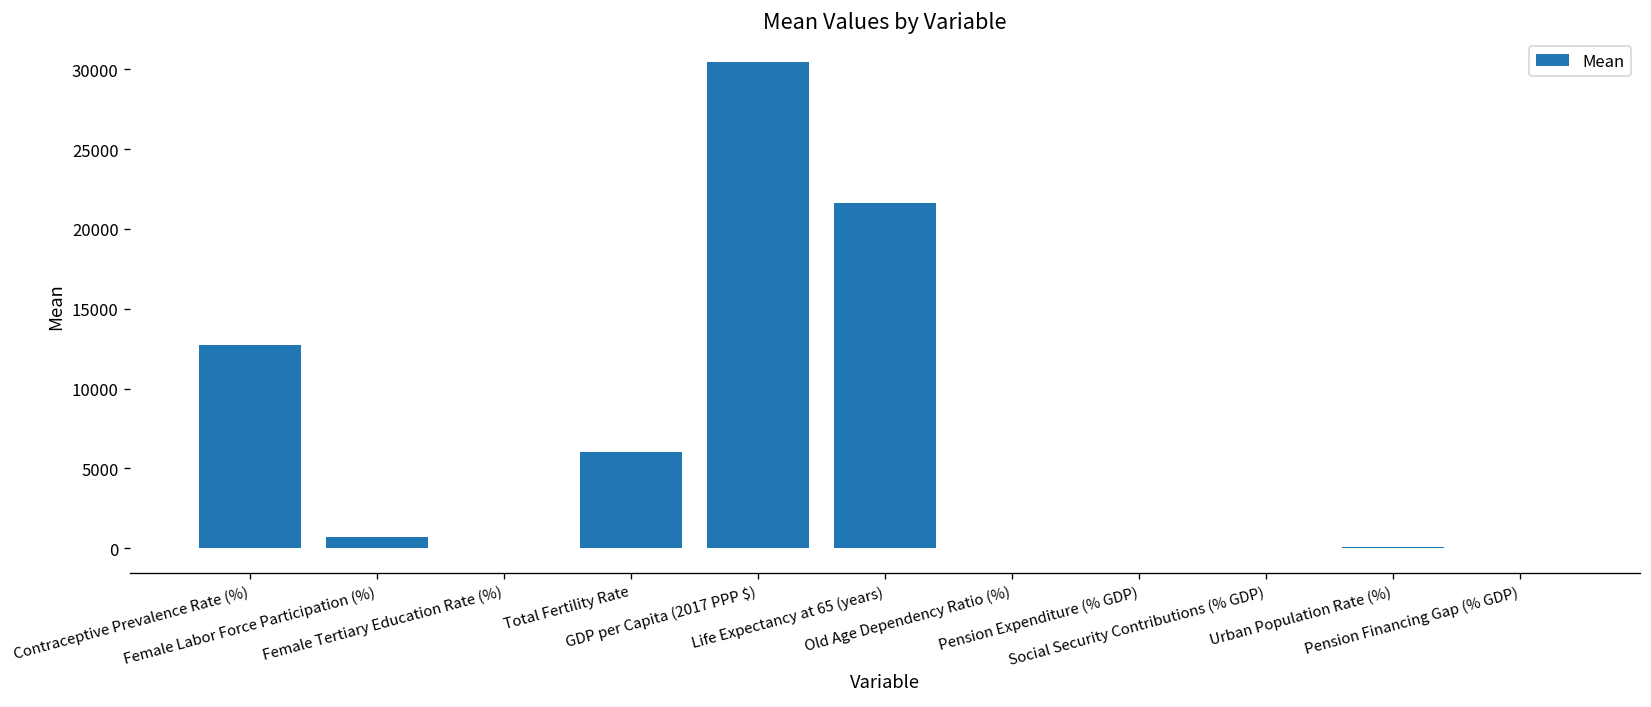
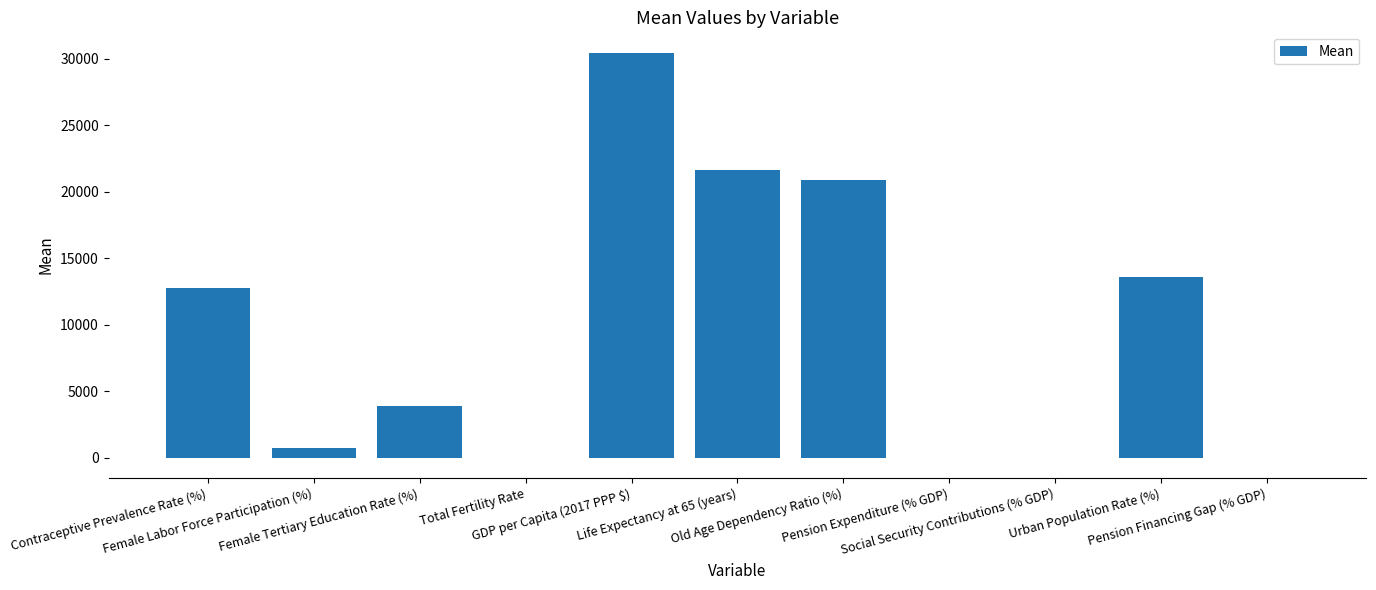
Female Tertiary Education Rate (%): 0 -> 3900
Total Fertility Rate: 6000 -> 0
Old Age Dependency Ratio (%): 0 -> 20900
Urban Population Rate (%): 100 -> 13500
